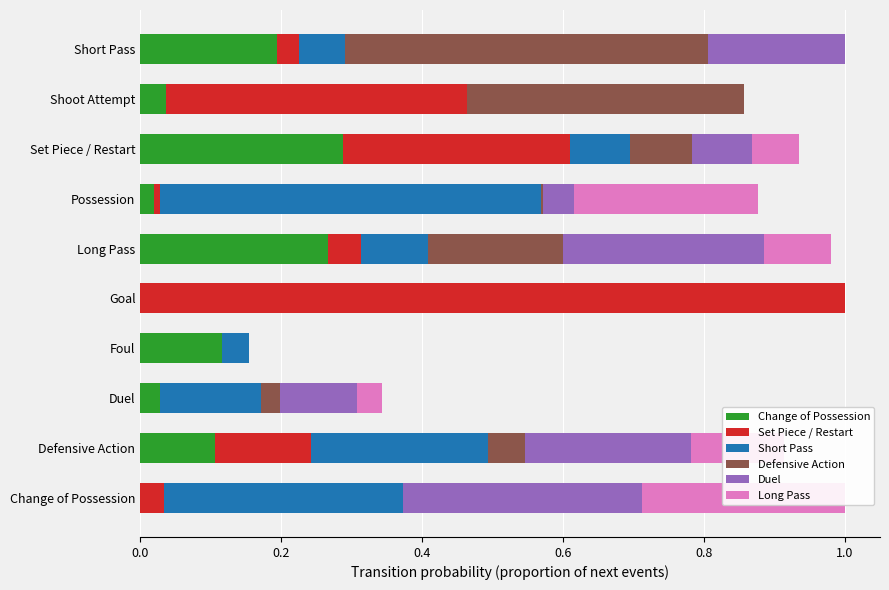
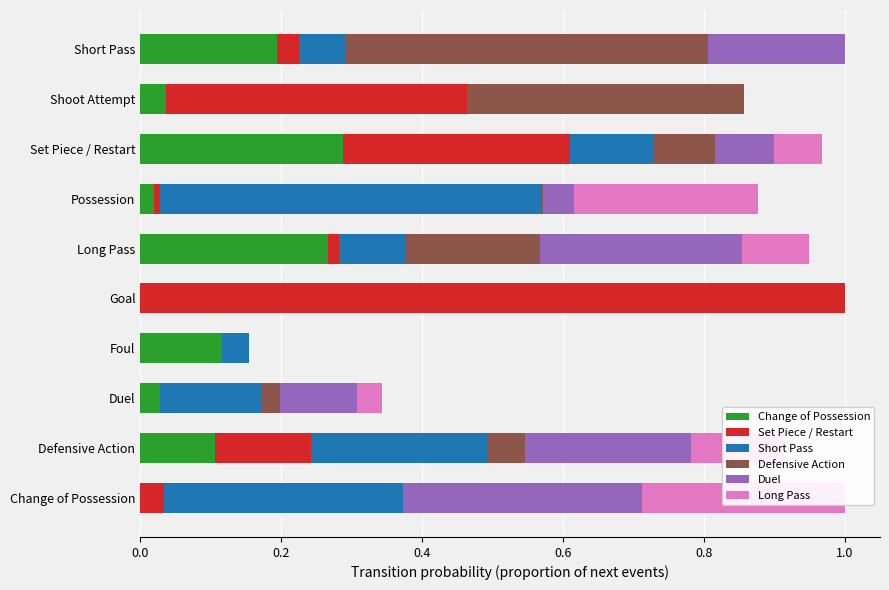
Short Pass, Set Piece / Restart: 0.08 -> 0.12
Set Piece / Restart, Long Pass: 0.05 -> 0.02
